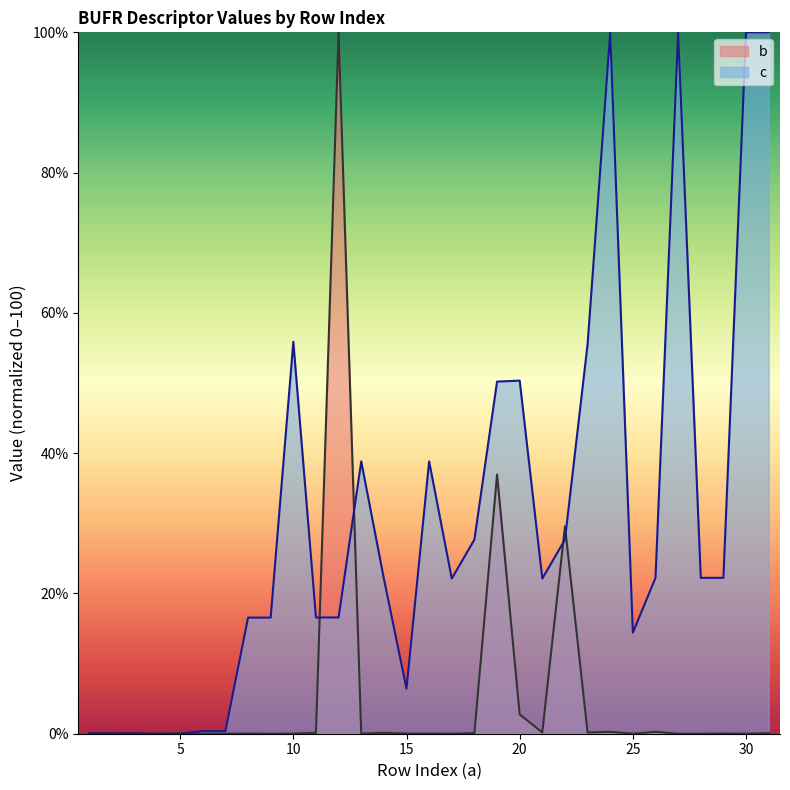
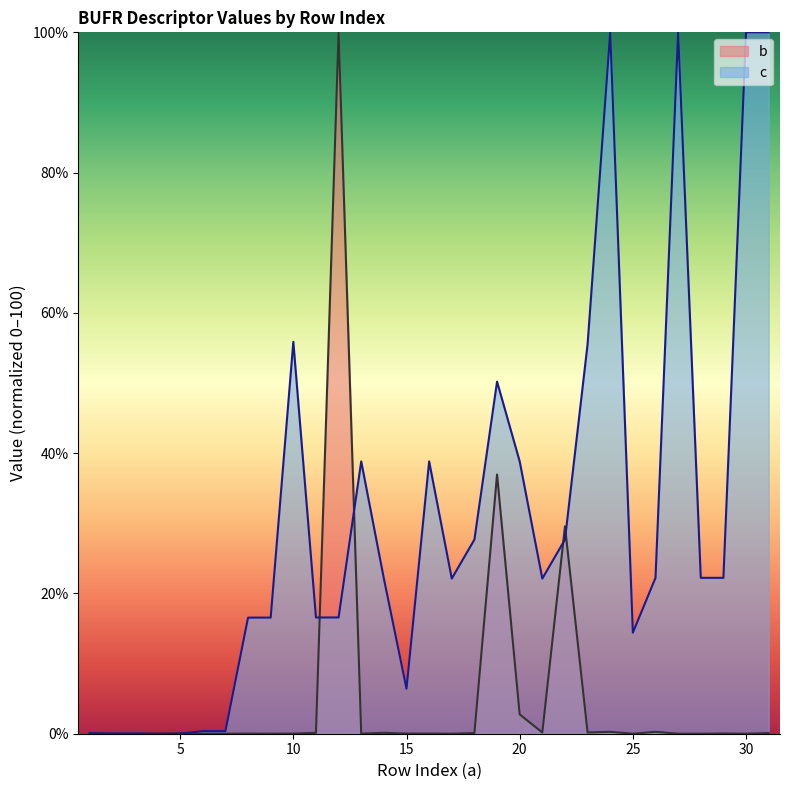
c, 20: 50% -> 39%
